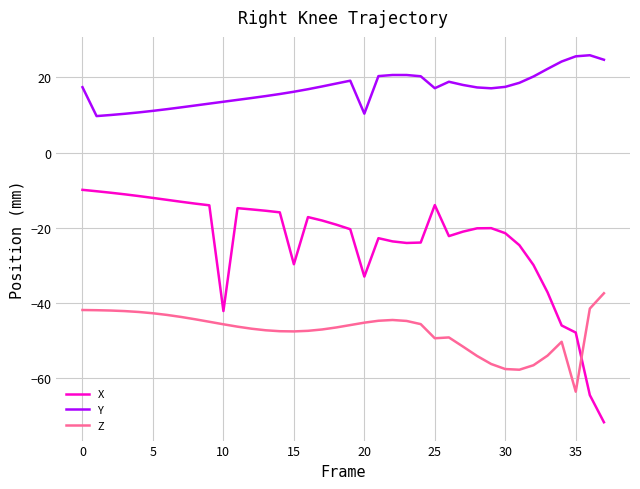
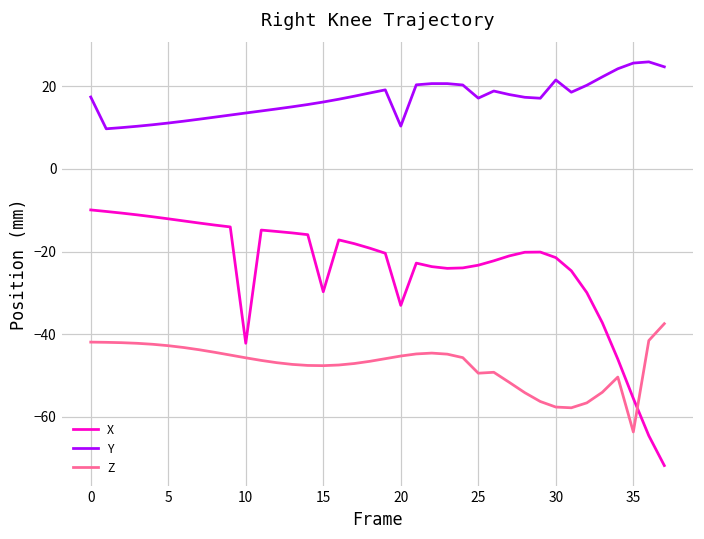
X, 25: -14 -> -23
Y, 30: 17 -> 22
X, 35: -48 -> -56
